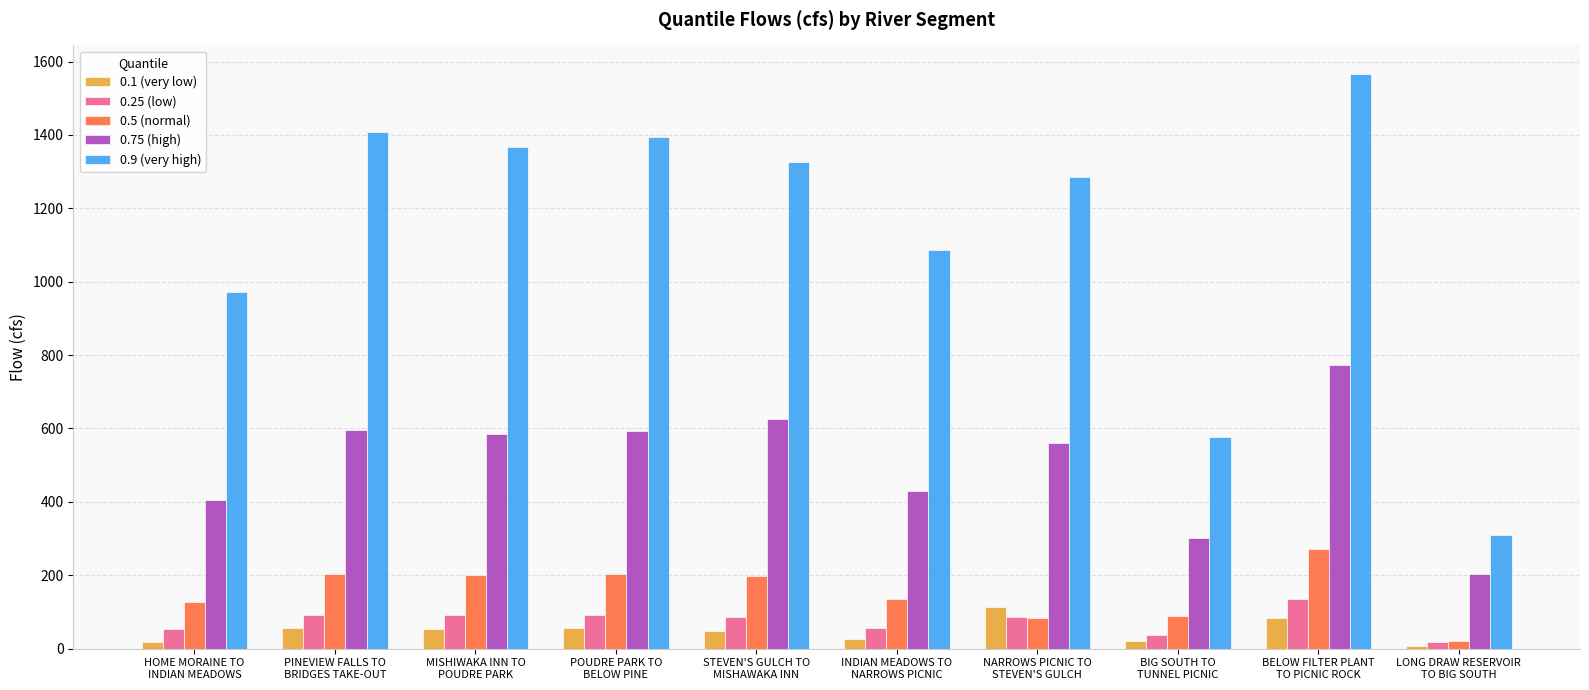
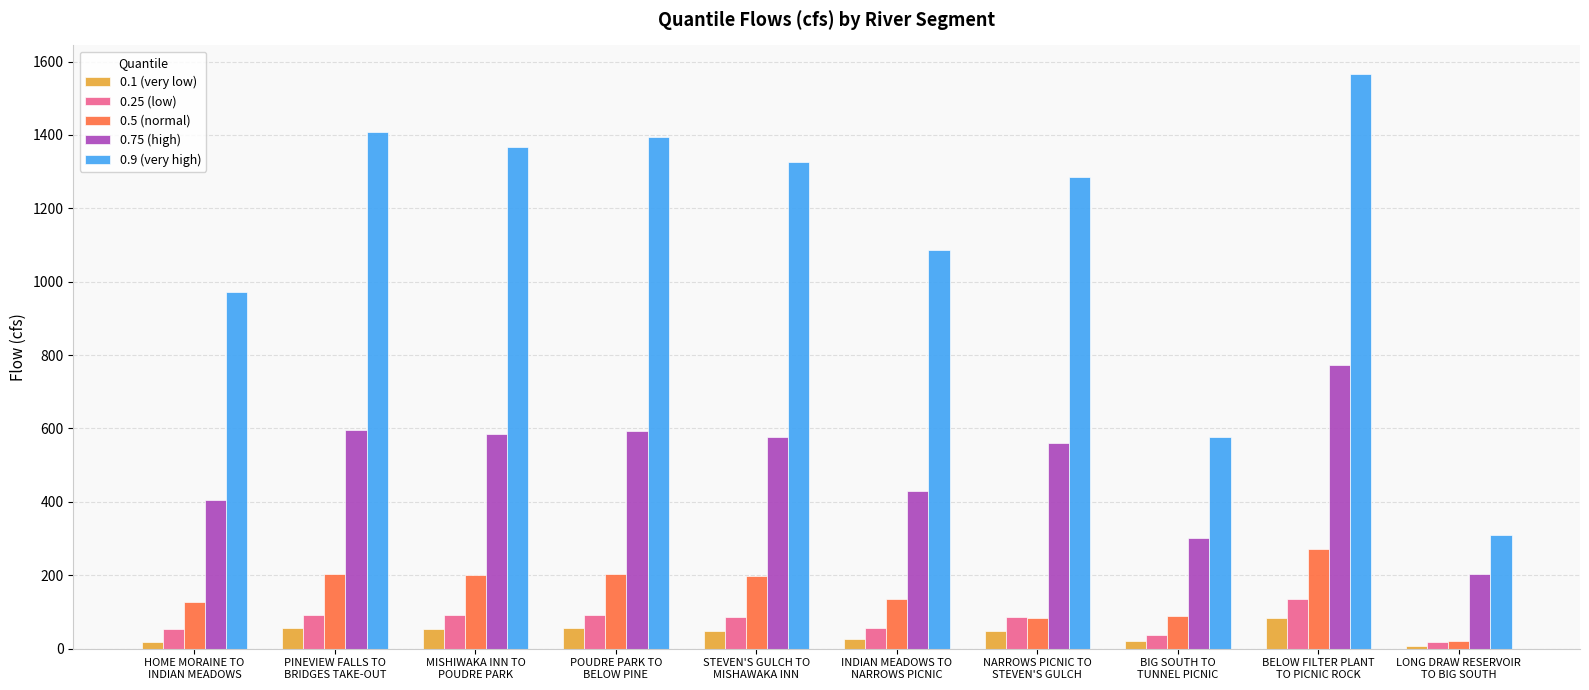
0.75 (high), STEVEN'S GULCH TO MISHAWAKA INN: 620 -> 580
0.1 (very low), NARROWS PICNIC TO STEVEN'S GULCH: 110 -> 50
